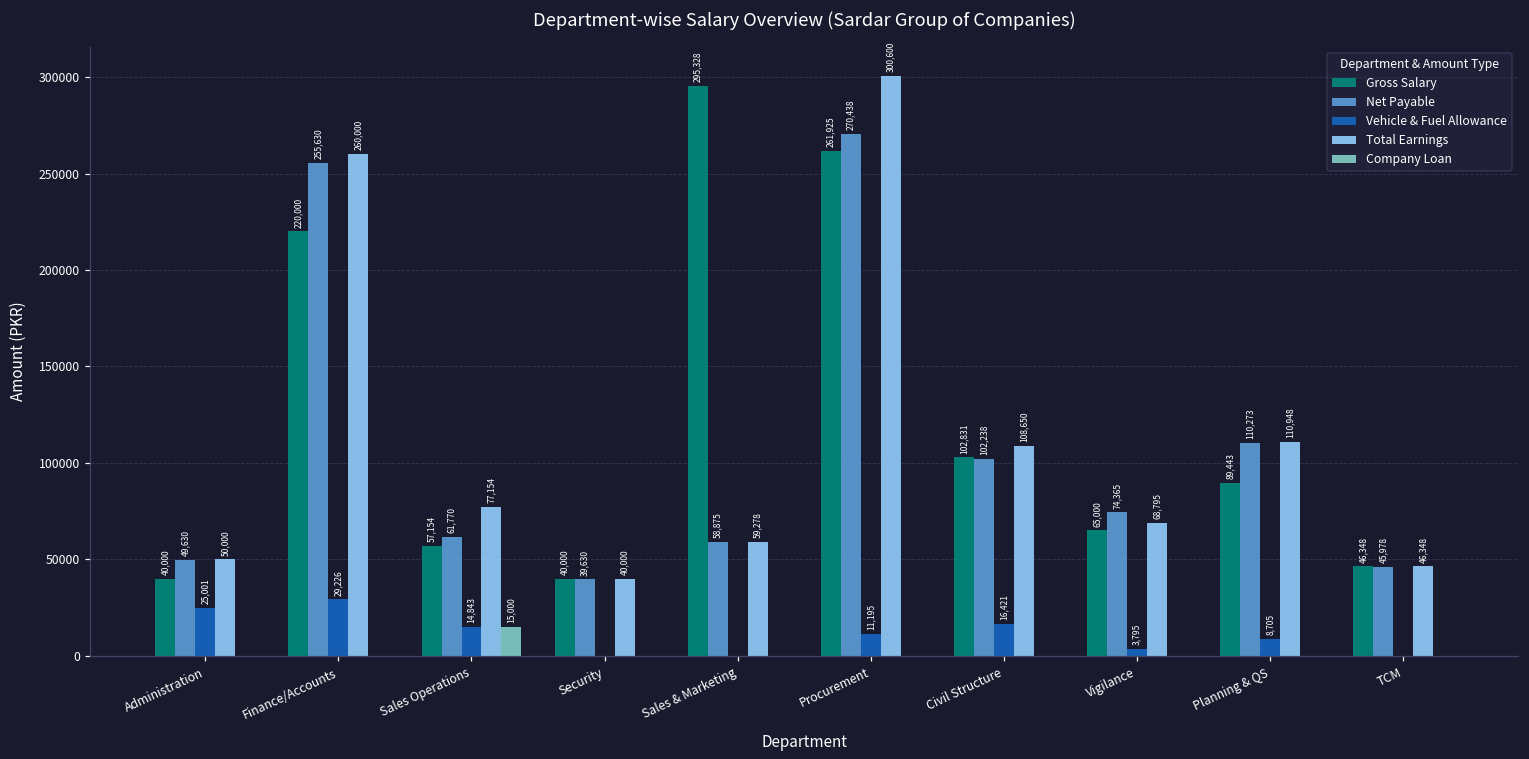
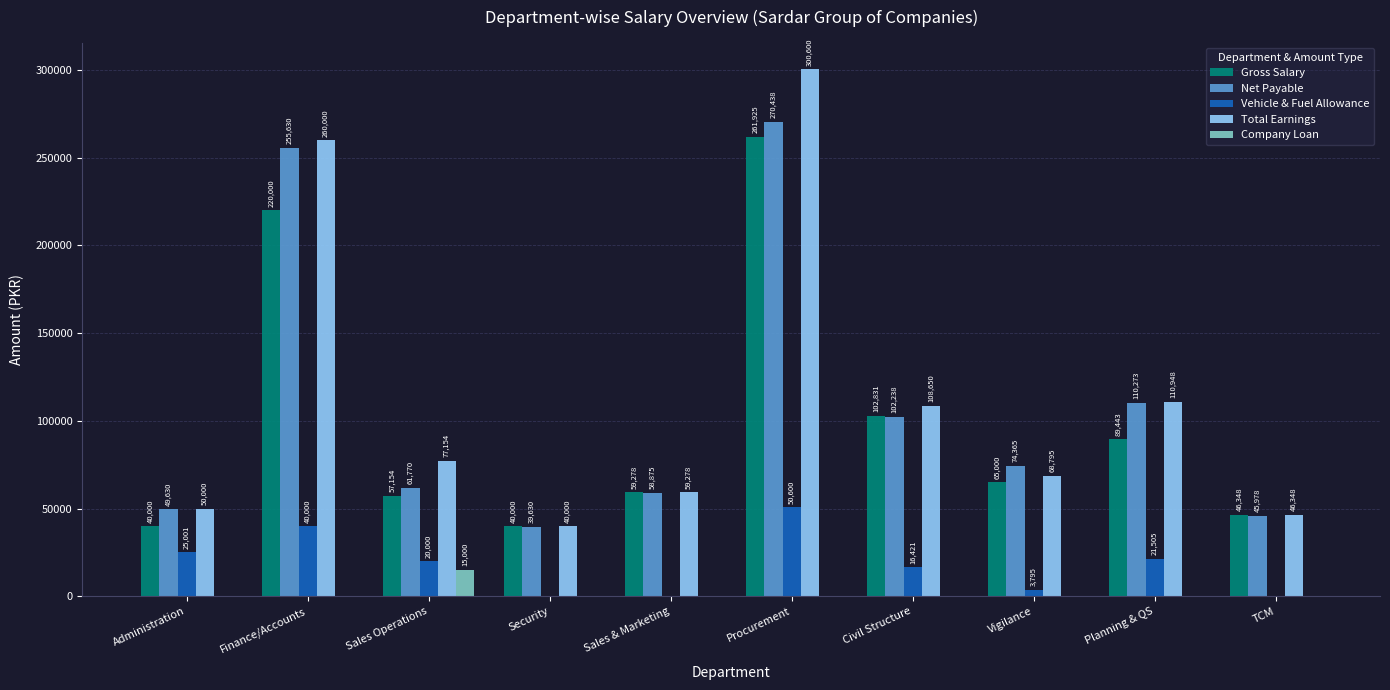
Vehicle & Fuel Allowance, Finance/Accounts: 29,226 -> 40,000
Vehicle & Fuel Allowance, Sales Operations: 14,843 -> 20,000
Gross Salary, Sales & Marketing: 295,328 -> 59,278
Vehicle & Fuel Allowance, Procurement: 11,195 -> 50,600
Vehicle & Fuel Allowance, Planning & QS: 8,705 -> 21,505
